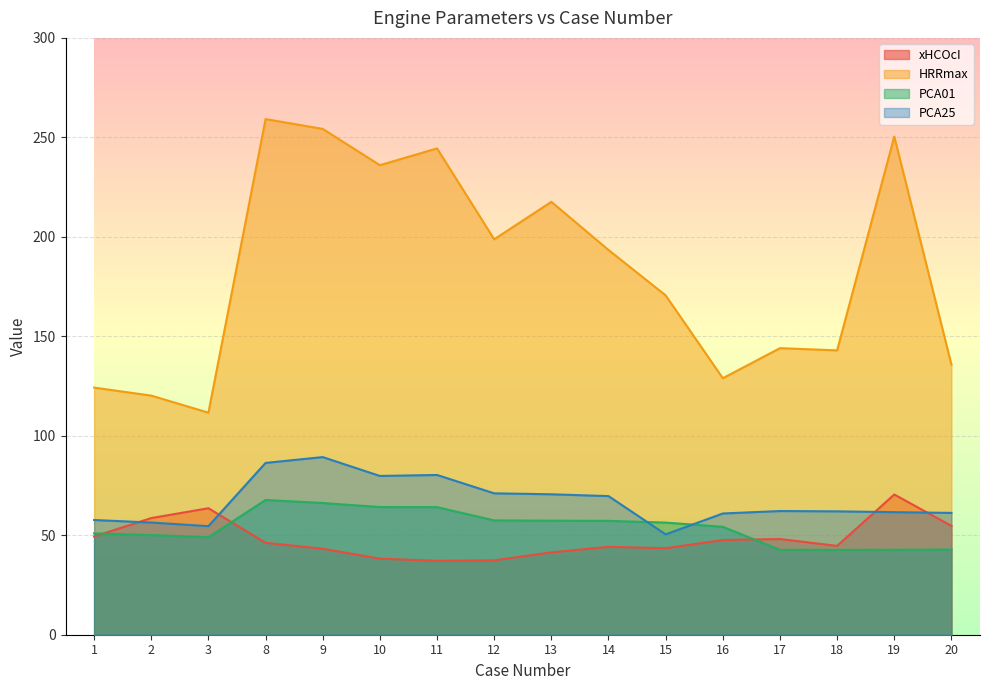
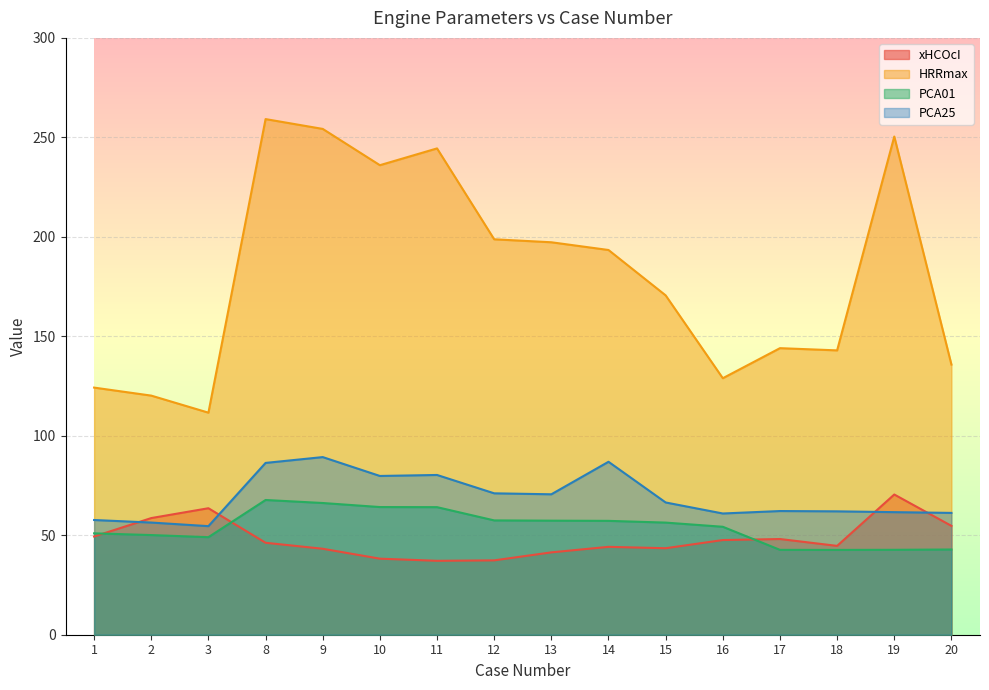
HRRmax, 13: 218 -> 197
PCA25, 14: 70 -> 87
PCA25, 15: 50 -> 66
